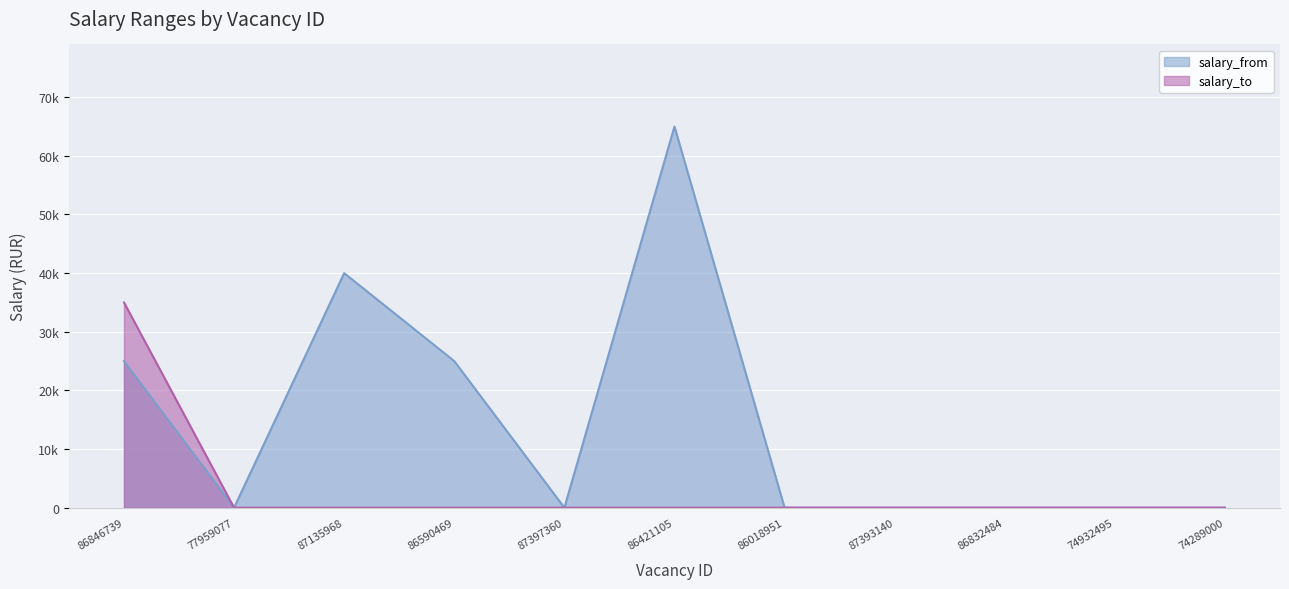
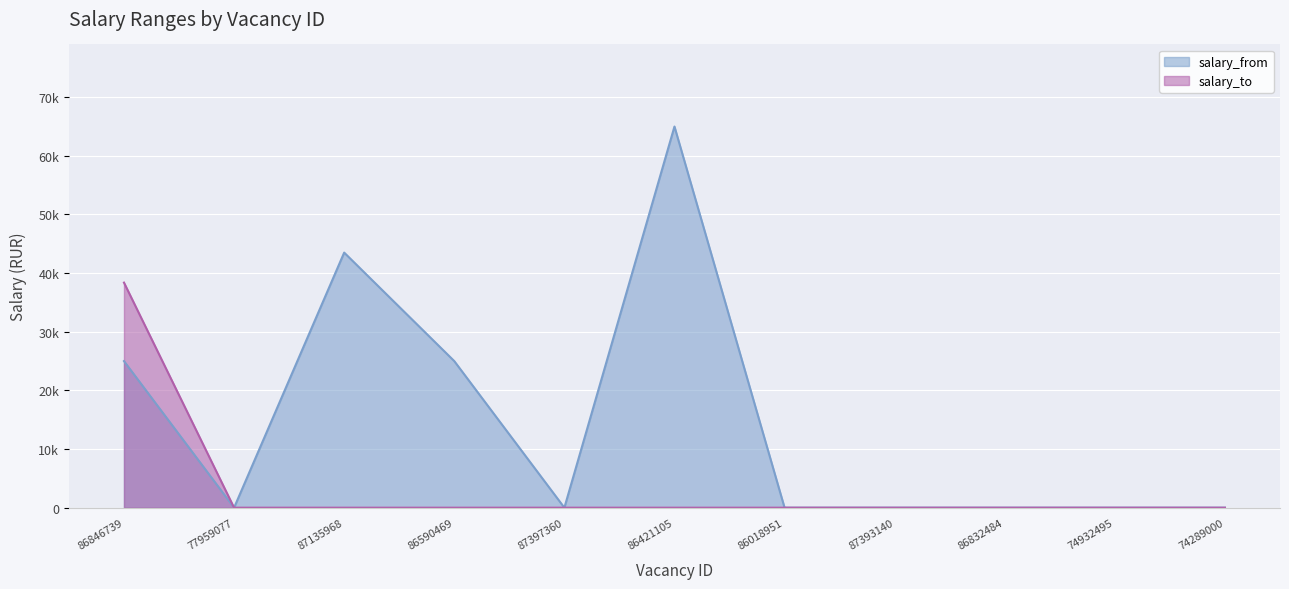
salary_to, 86846739: 35000 -> 38000
salary_from, 87135968: 40000 -> 44000
